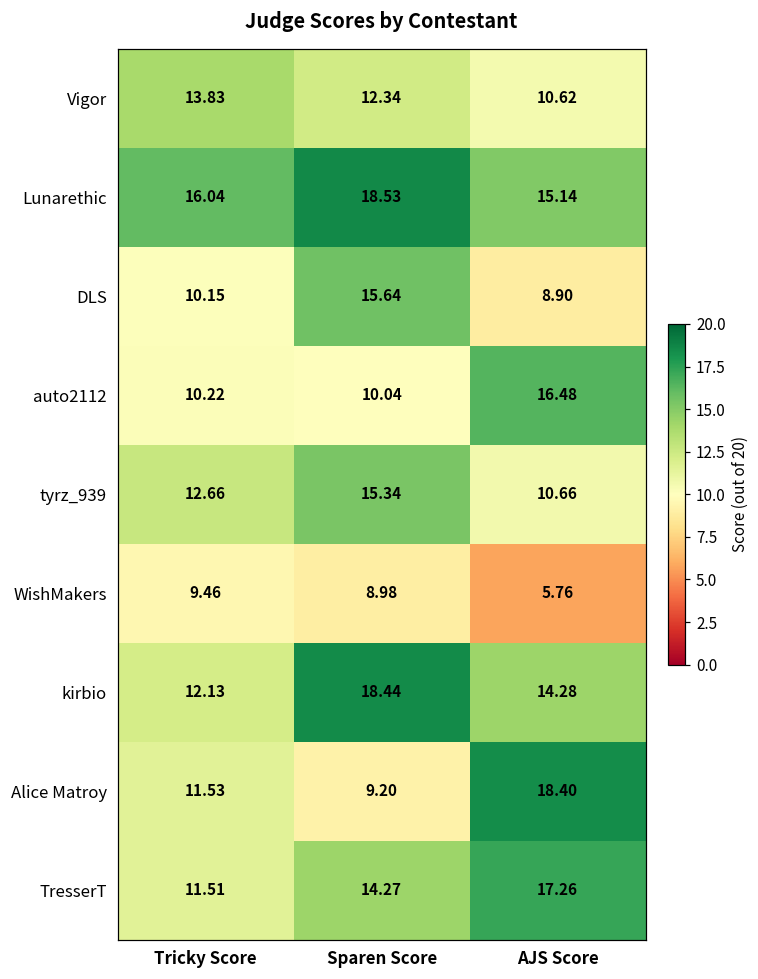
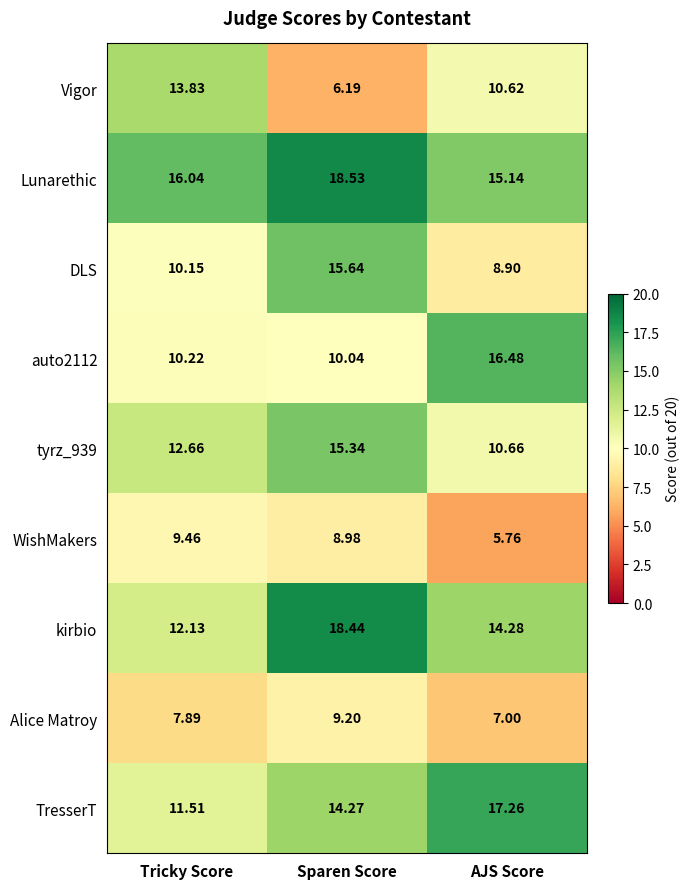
Vigor, Sparen Score: 12.34 -> 6.19
Alice Matroy, Tricky Score: 11.53 -> 7.89
Alice Matroy, AJS Score: 18.40 -> 7.00
